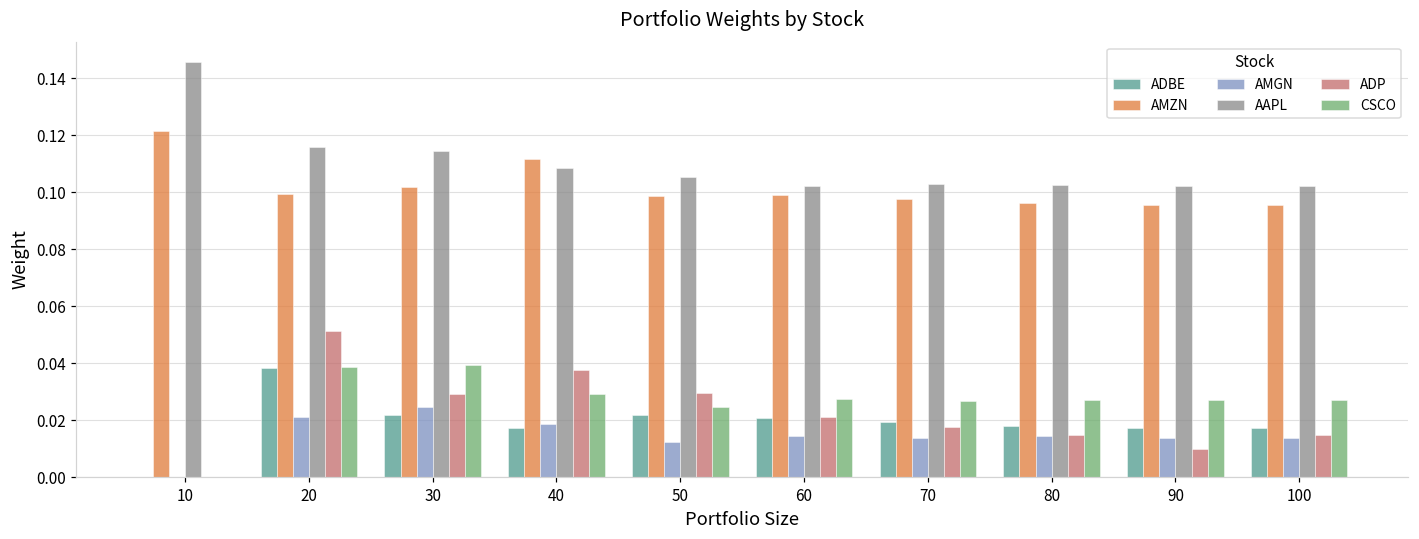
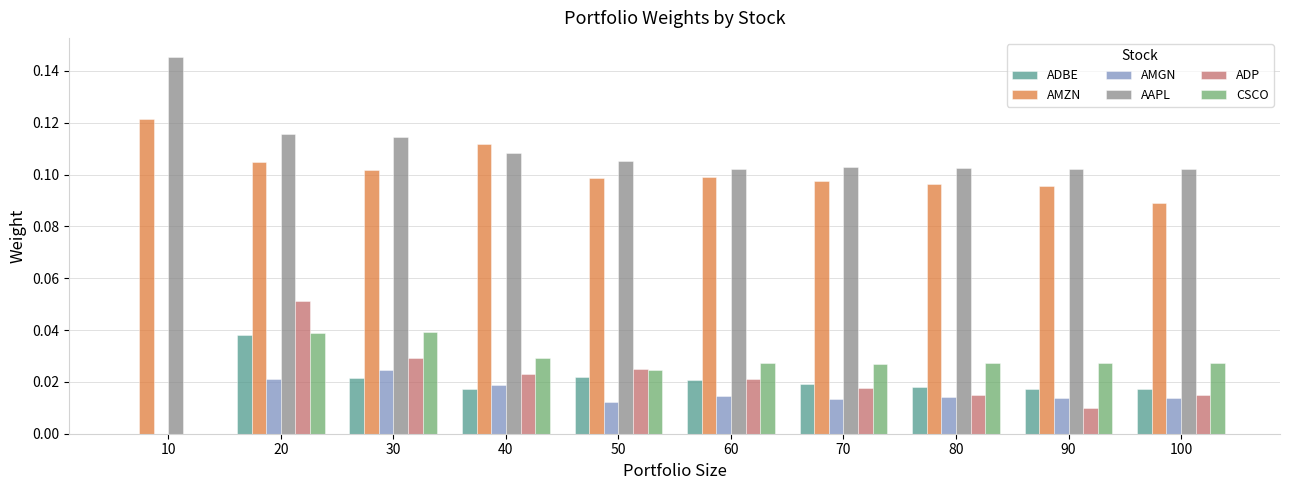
AMZN, 20: 0.099 -> 0.105
ADP, 40: 0.038 -> 0.023
ADP, 50: 0.030 -> 0.025
AMZN, 100: 0.096 -> 0.089
